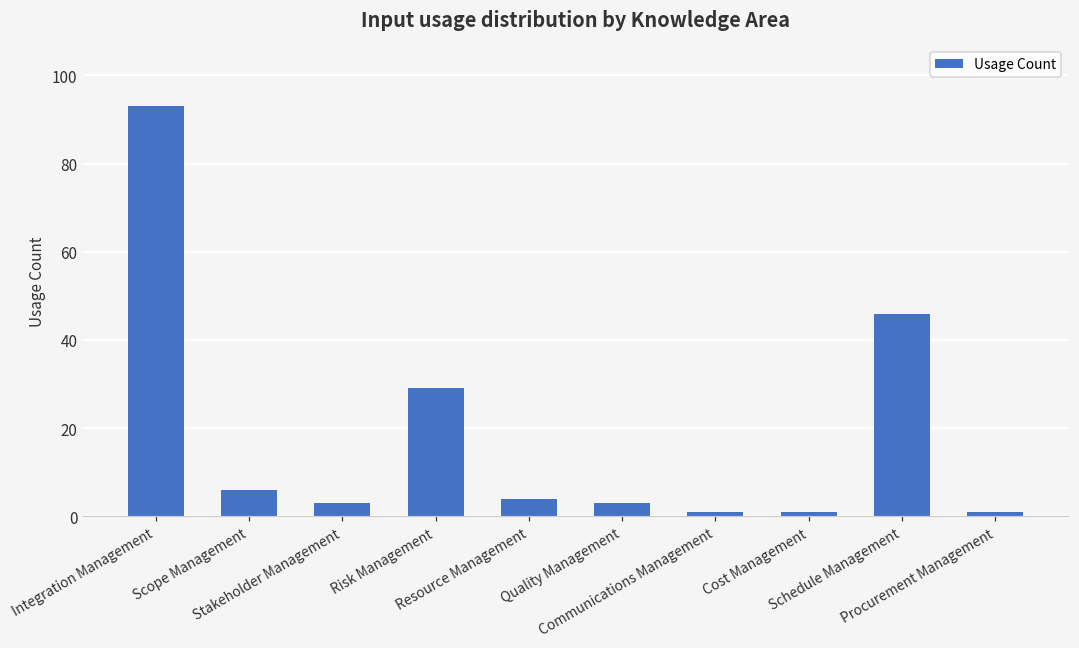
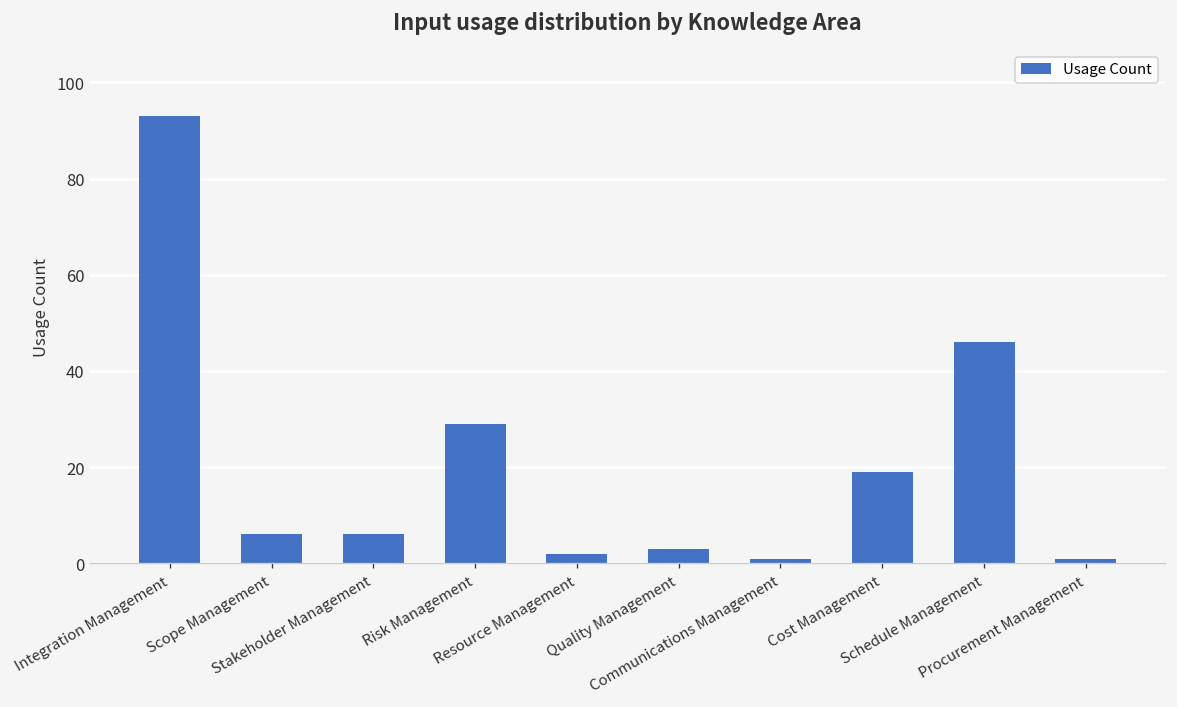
Stakeholder Management: 3 -> 6
Resource Management: 4 -> 2
Cost Management: 1 -> 19
